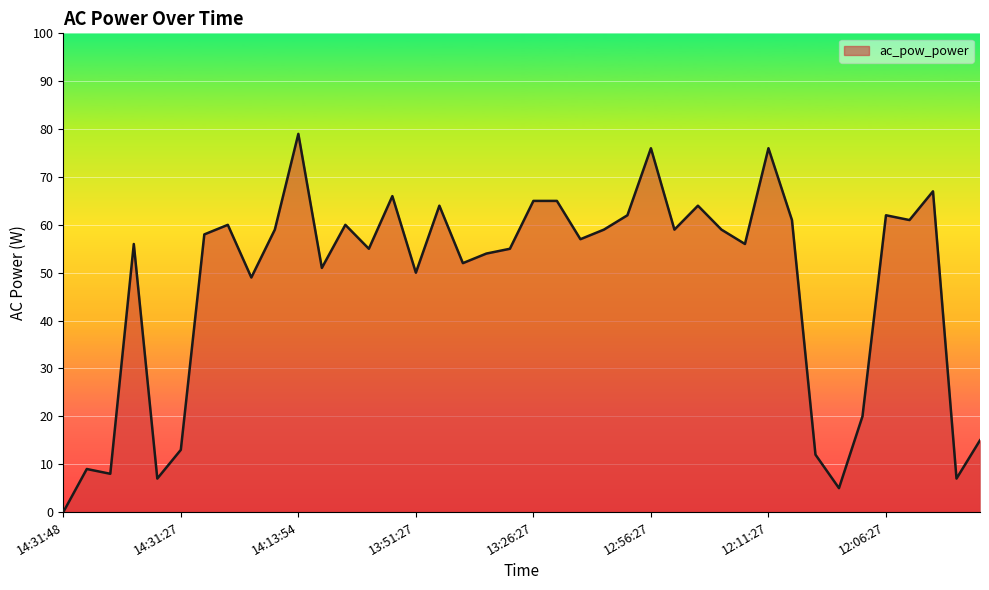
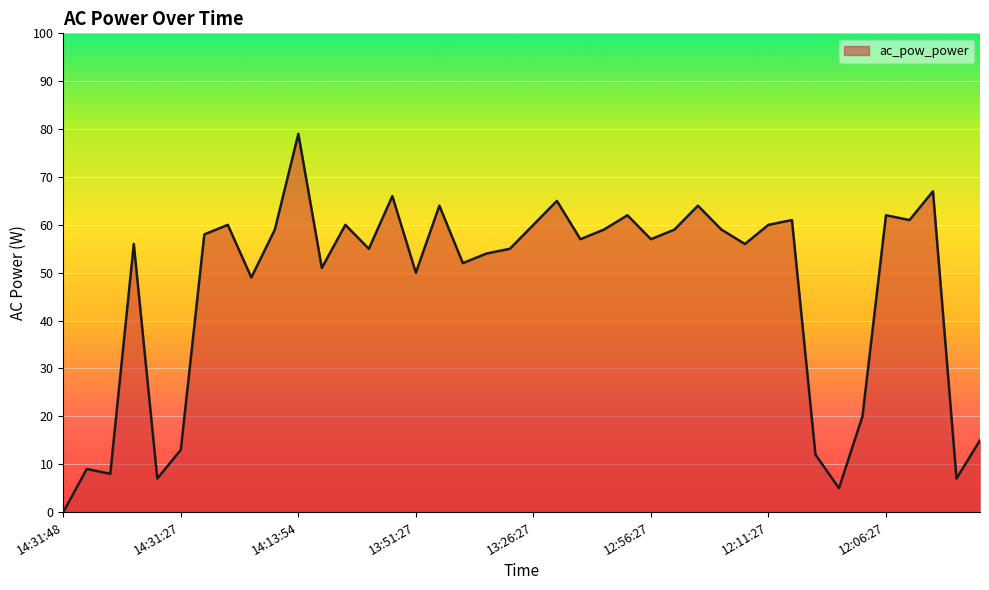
13:26:27: 65 -> 60
12:56:27: 76 -> 57
12:11:27: 76 -> 60
